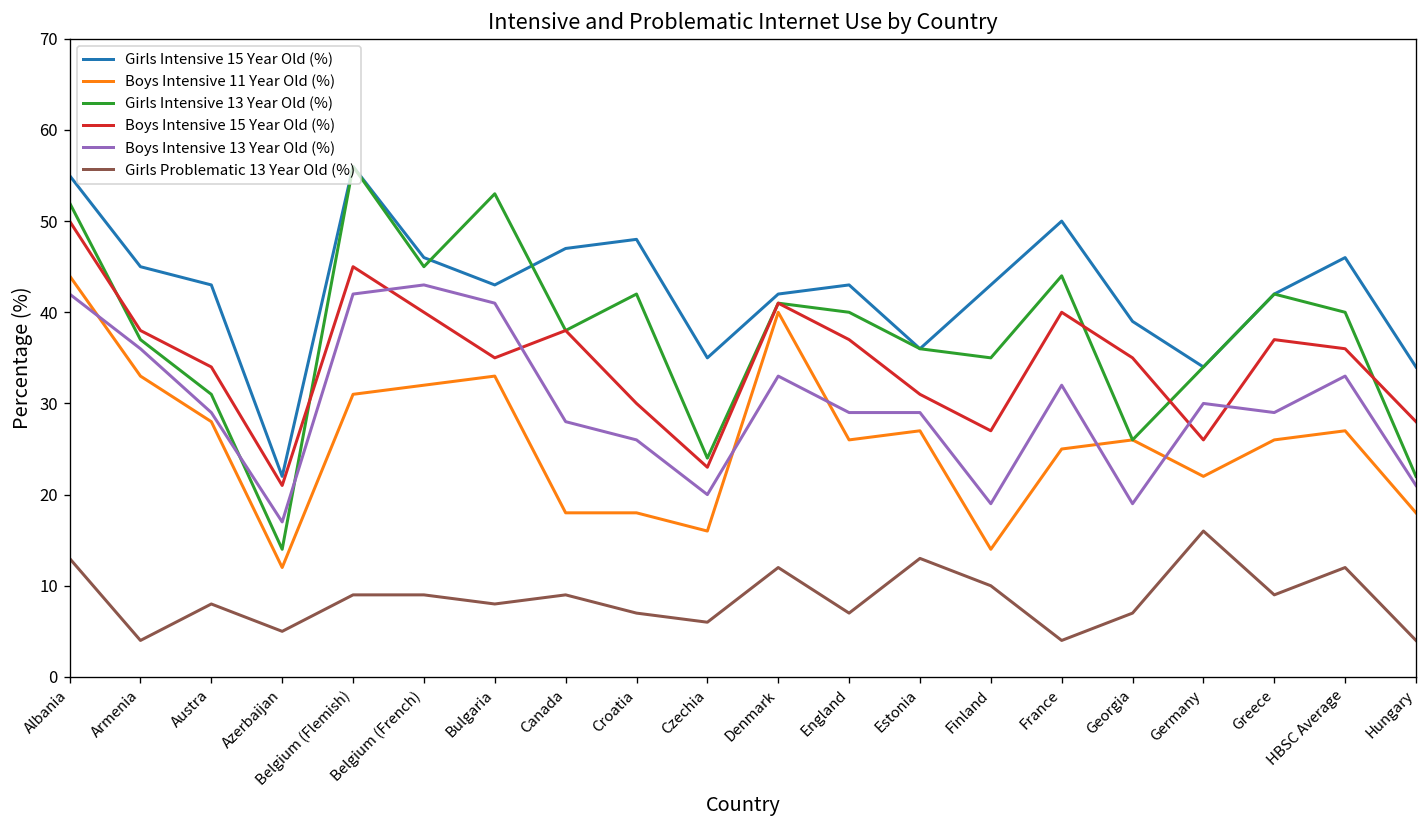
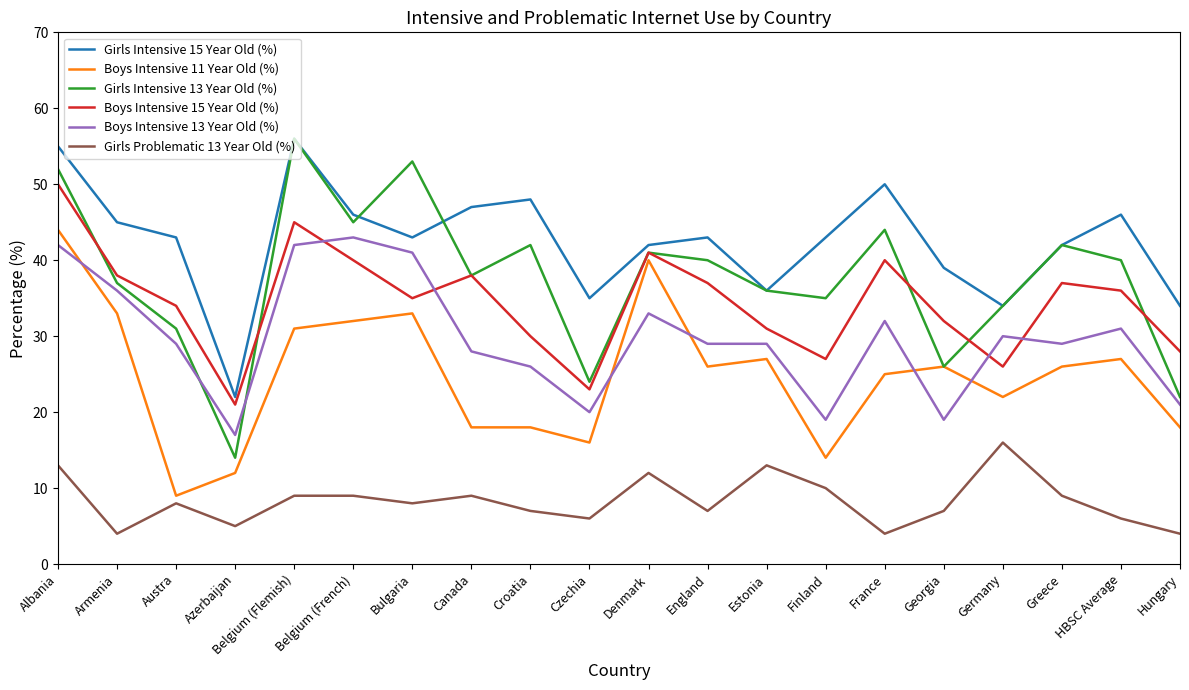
Boys Intensive 11 Year Old (%), Austra: 28 -> 9
Boys Intensive 15 Year Old (%), Georgia: 35 -> 32
Boys Intensive 13 Year Old (%), HBSC Average: 33 -> 31
Girls Problematic 13 Year Old (%), HBSC Average: 12 -> 6
